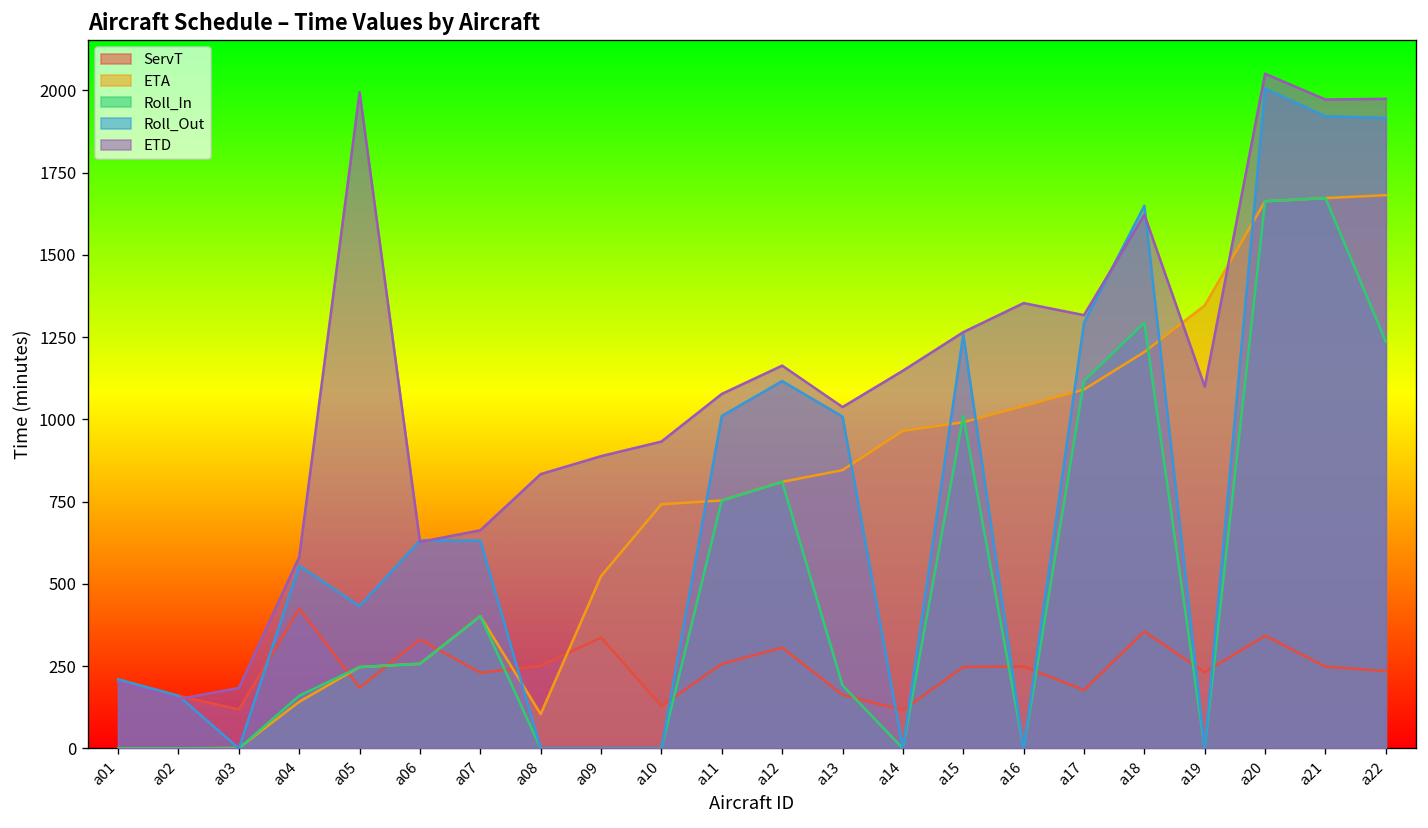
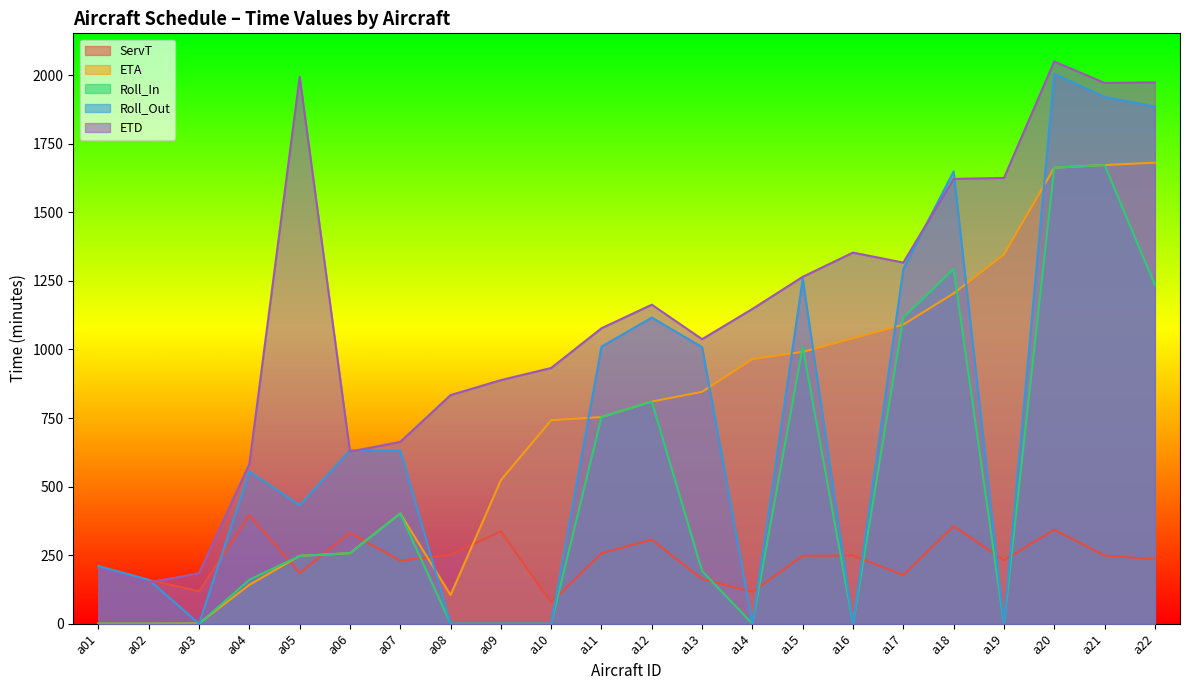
ServT, a04: 430 -> 400
ServT, a10: 130 -> 80
ETD, a19: 1100 -> 1630
Roll_Out, a22: 1920 -> 1890
